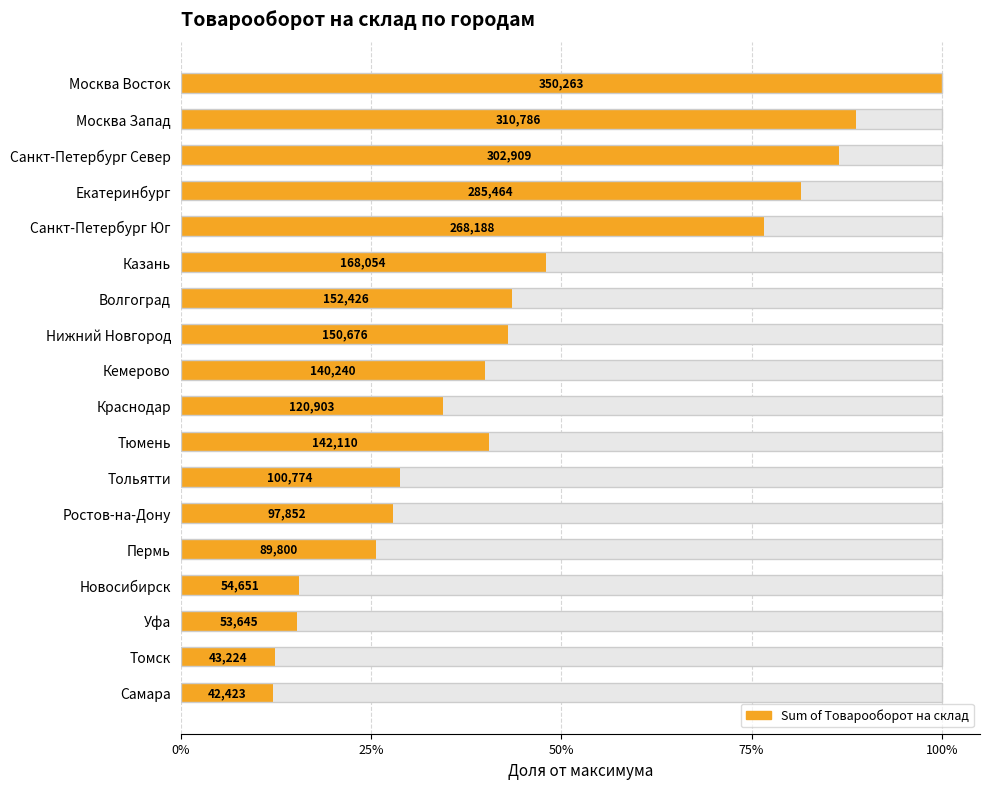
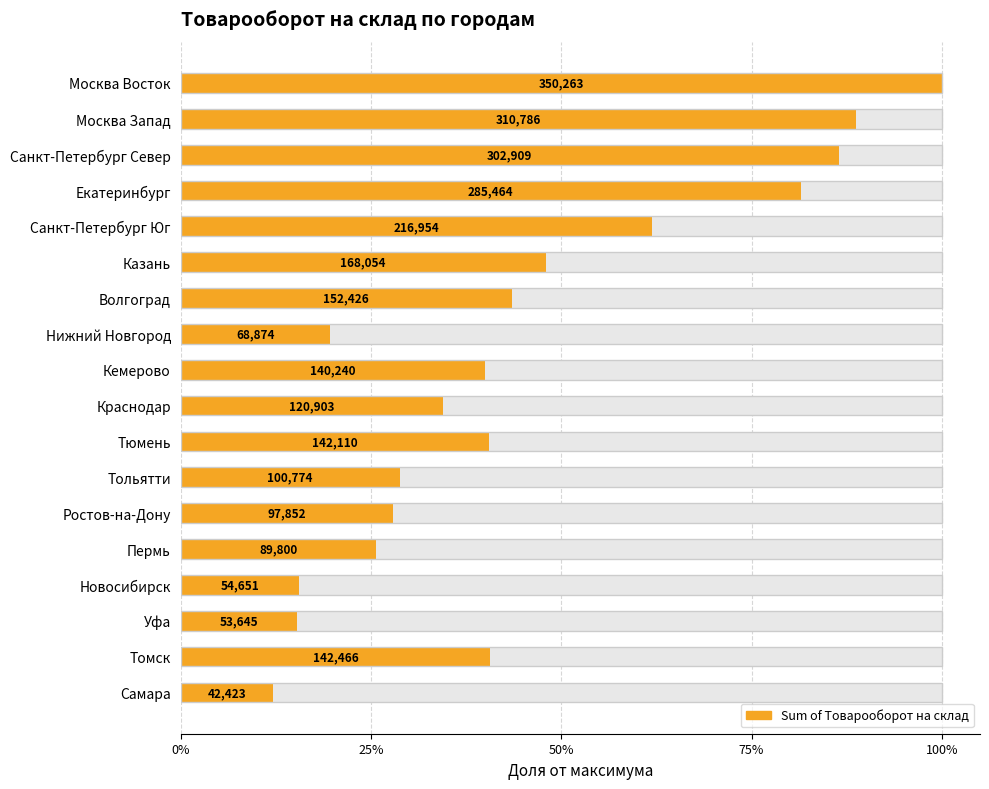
Sum of Товарооборот на склад, Санкт-Петербург Юг: 268,188 -> 216,954
Sum of Товарооборот на склад, Нижний Новгород: 150,676 -> 68,874
Sum of Товарооборот на склад, Томск: 43,224 -> 142,466
